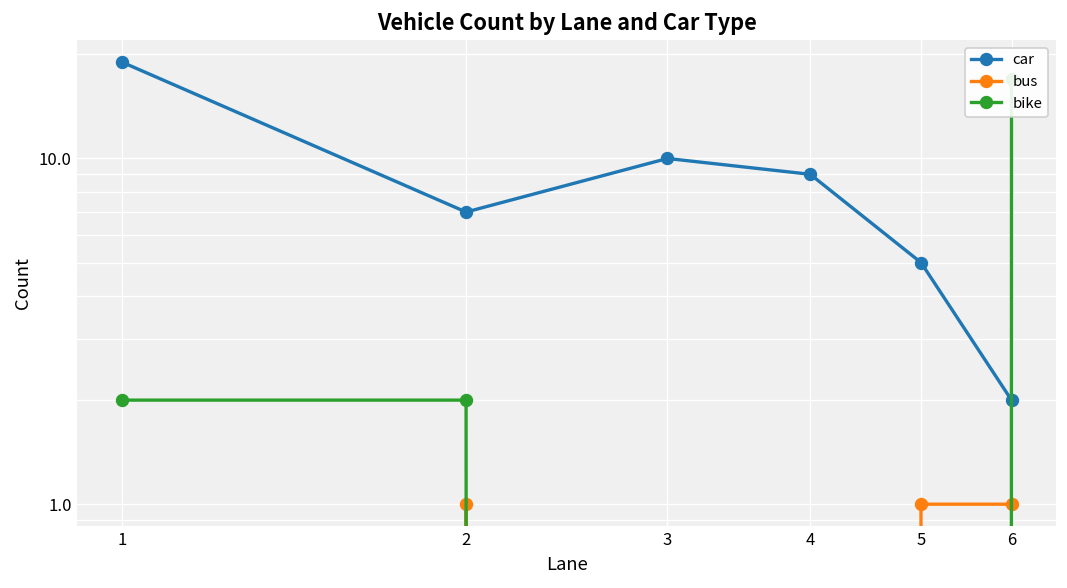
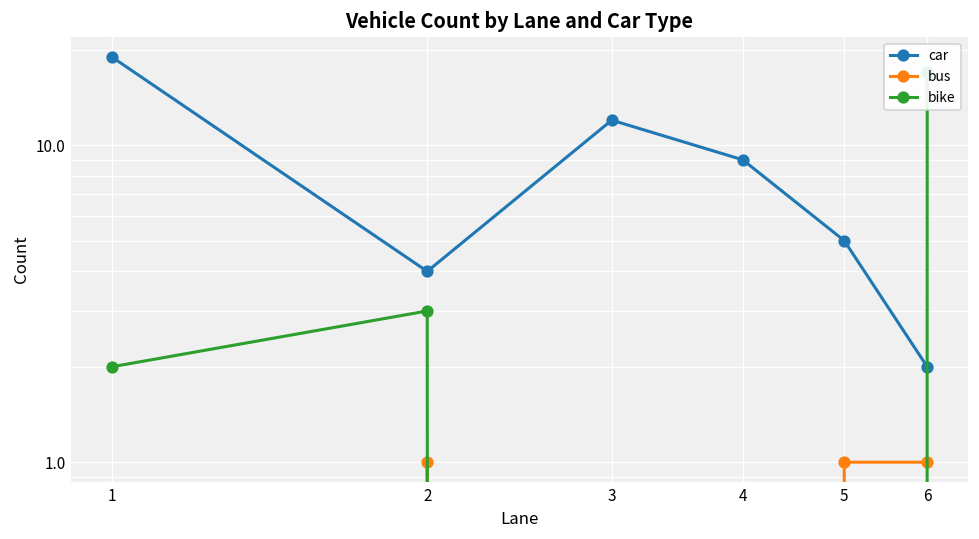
car, 2: 7 -> 4
bike, 2: 2 -> 3
car, 3: 10 -> 12
